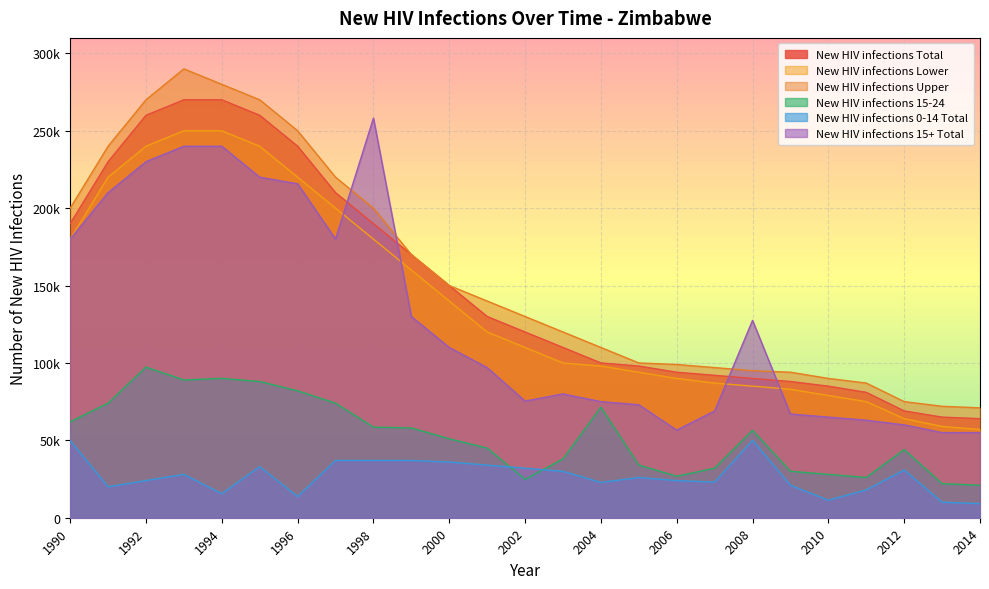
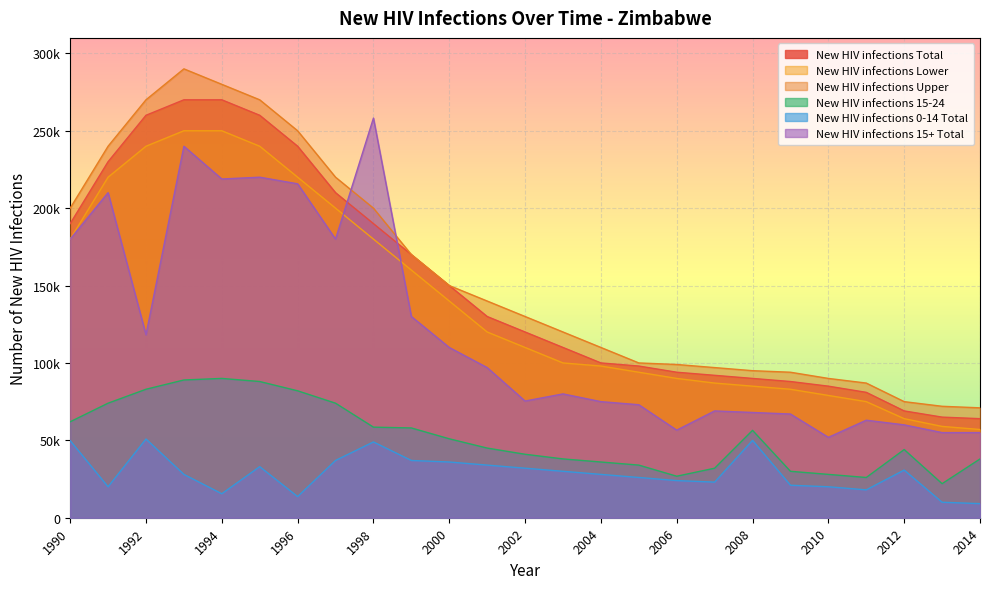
New HIV infections 15-24, 1992: 97000 -> 83000
New HIV infections 0-14 Total, 1992: 24000 -> 51000
New HIV infections 15+ Total, 1992: 230000 -> 118000
New HIV infections 15+ Total, 1994: 240000 -> 219000
New HIV infections 0-14 Total, 1998: 37000 -> 49000
New HIV infections 15-24, 2002: 25000 -> 41000
New HIV infections 15-24, 2004: 71000 -> 36000
New HIV infections 0-14 Total, 2004: 23000 -> 28000
New HIV infections 15+ Total, 2008: 127000 -> 68000
New HIV infections 0-14 Total, 2010: 11000 -> 20000
New HIV infections 15+ Total, 2010: 65000 -> 52000
New HIV infections 15-24, 2014: 21000 -> 38000
